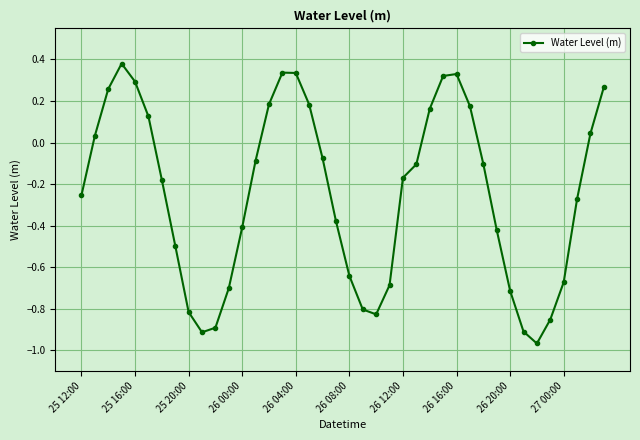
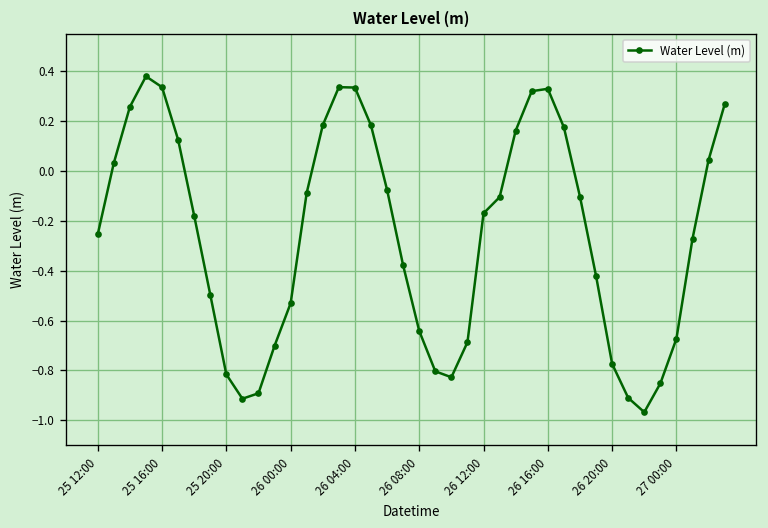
25 16:00: 0.29 -> 0.34
26 00:00: -0.41 -> -0.53
26 20:00: -0.71 -> -0.77
